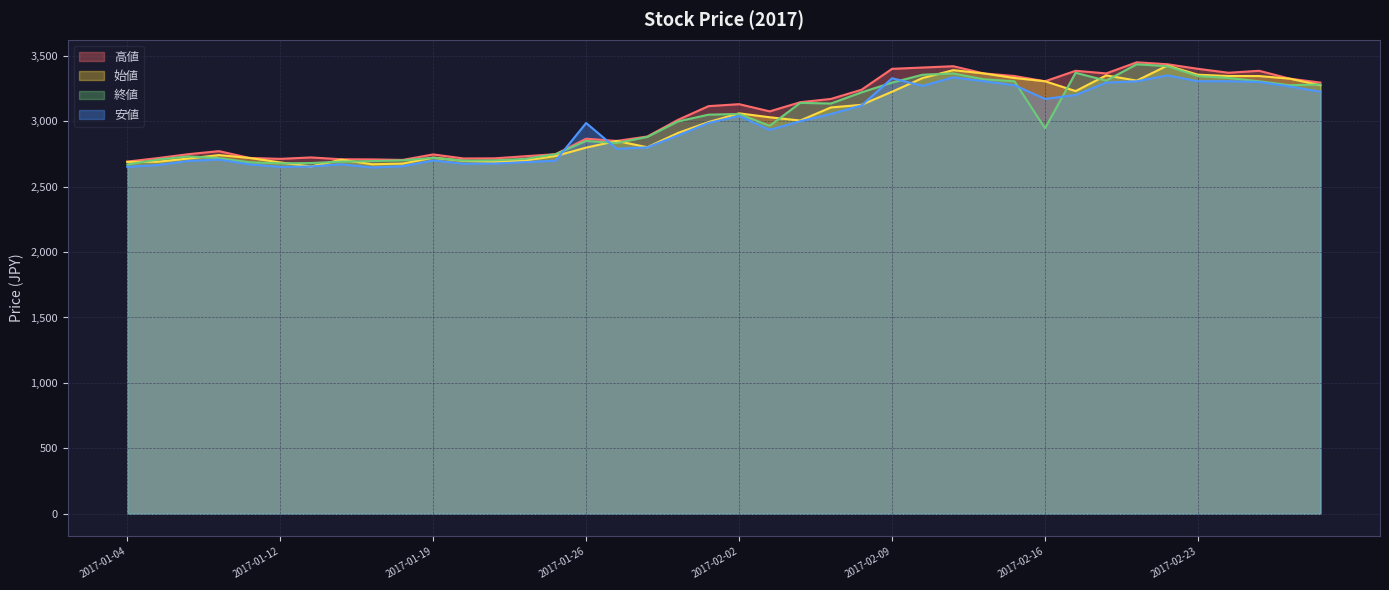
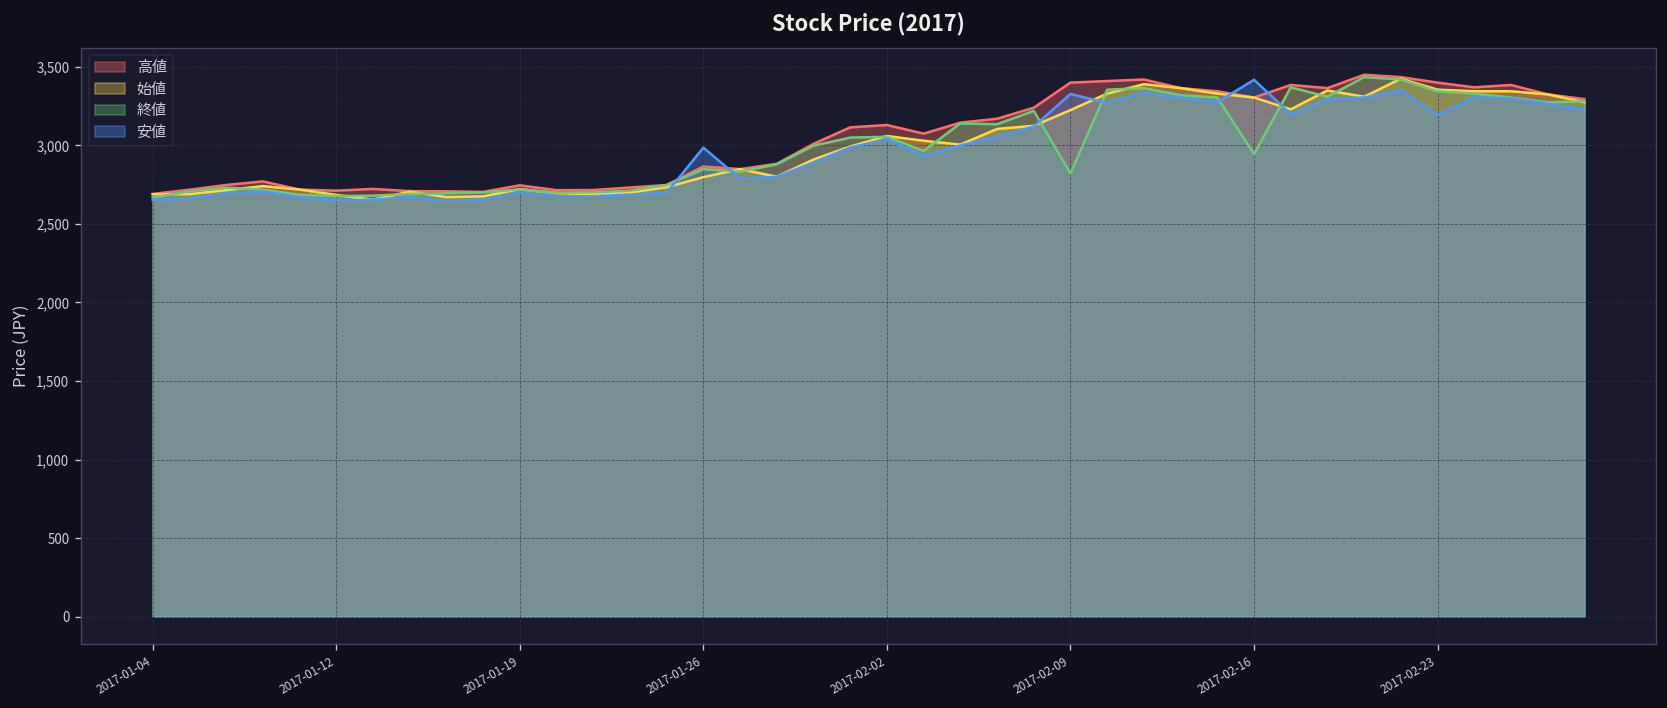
終値, 2017-02-09: 3,300 -> 2,820
安値, 2017-02-16: 3,170 -> 3,420
安値, 2017-02-23: 3,310 -> 3,190
